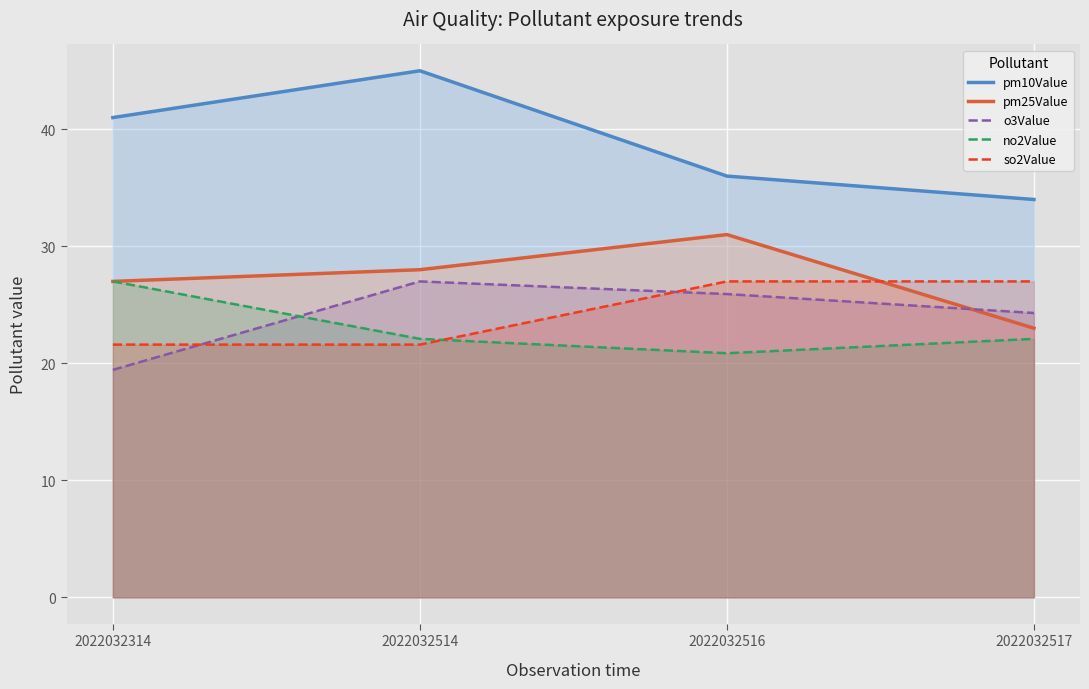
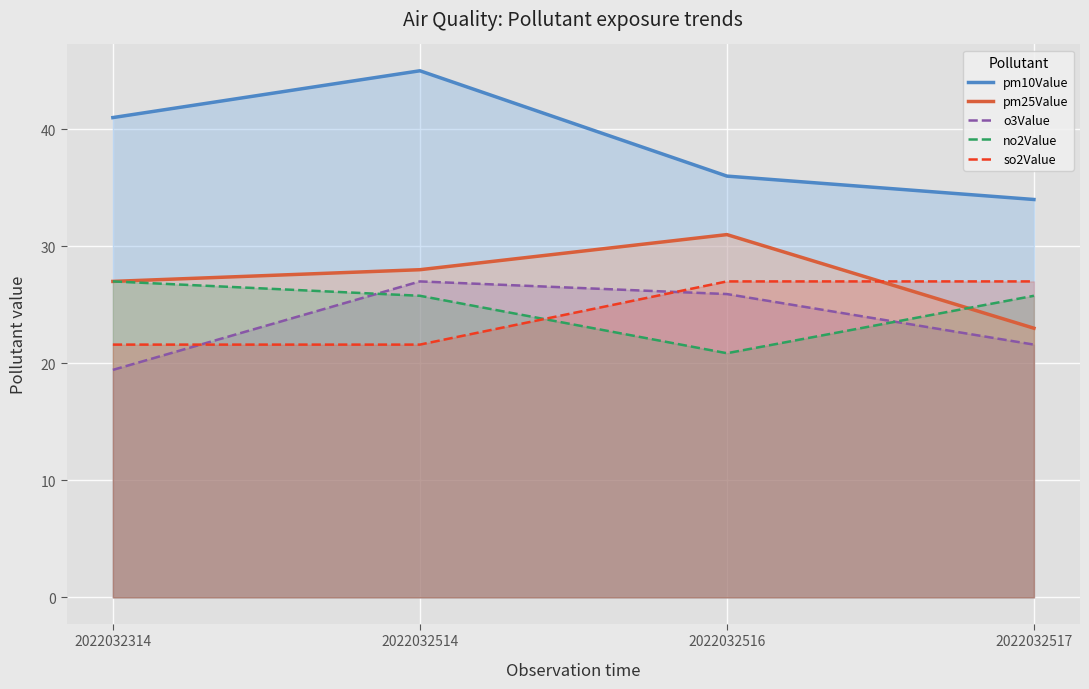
no2Value, 2022032514: 22.1 -> 25.8
o3Value, 2022032517: 24.3 -> 21.6
no2Value, 2022032517: 22.1 -> 25.8
